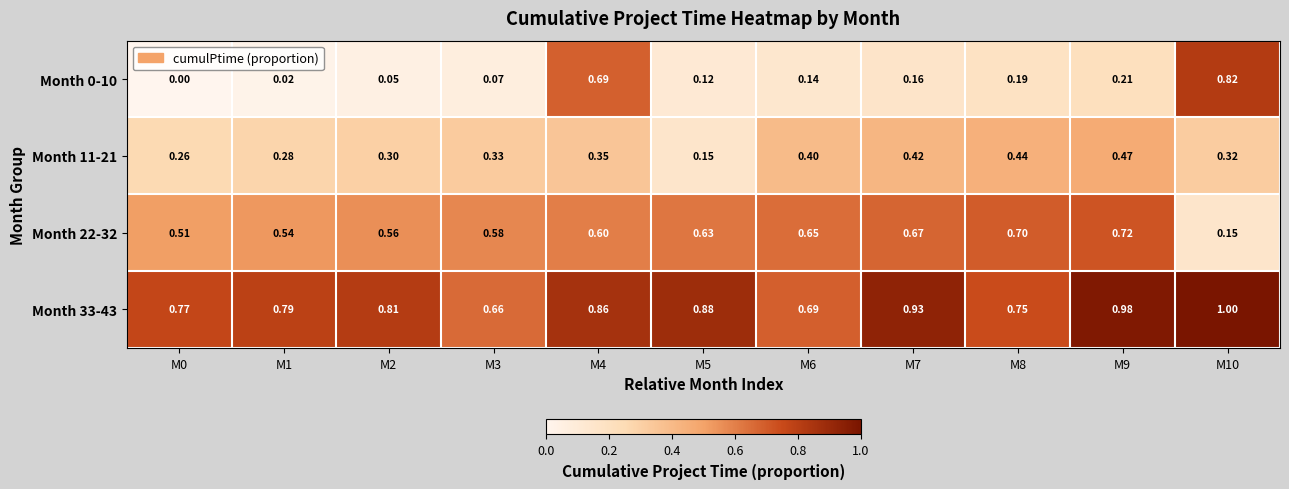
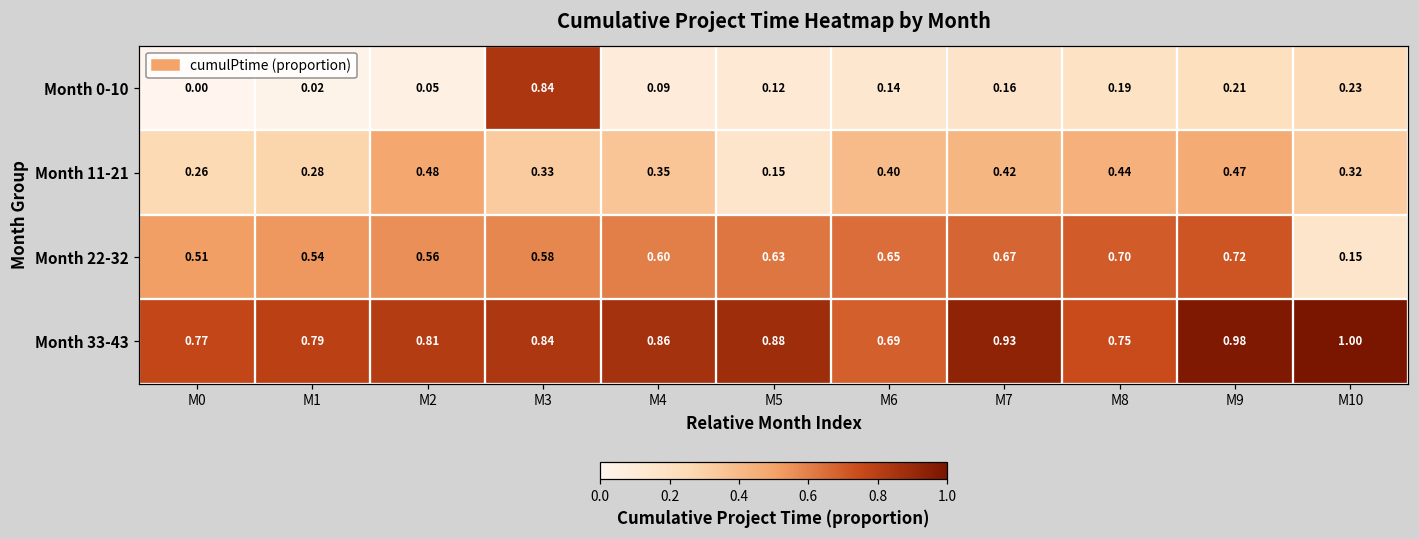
Month 0-10, M3: 0.07 -> 0.84
Month 0-10, M4: 0.69 -> 0.09
Month 0-10, M10: 0.82 -> 0.23
Month 11-21, M2: 0.30 -> 0.48
Month 33-43, M3: 0.66 -> 0.84
